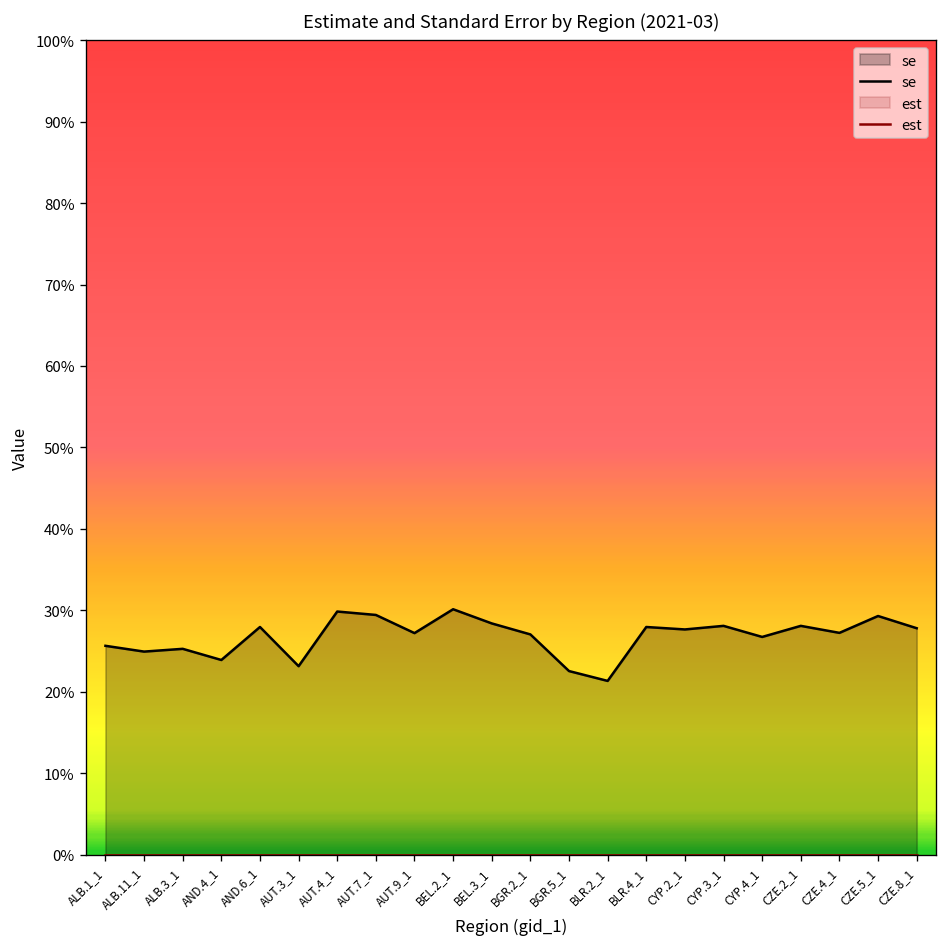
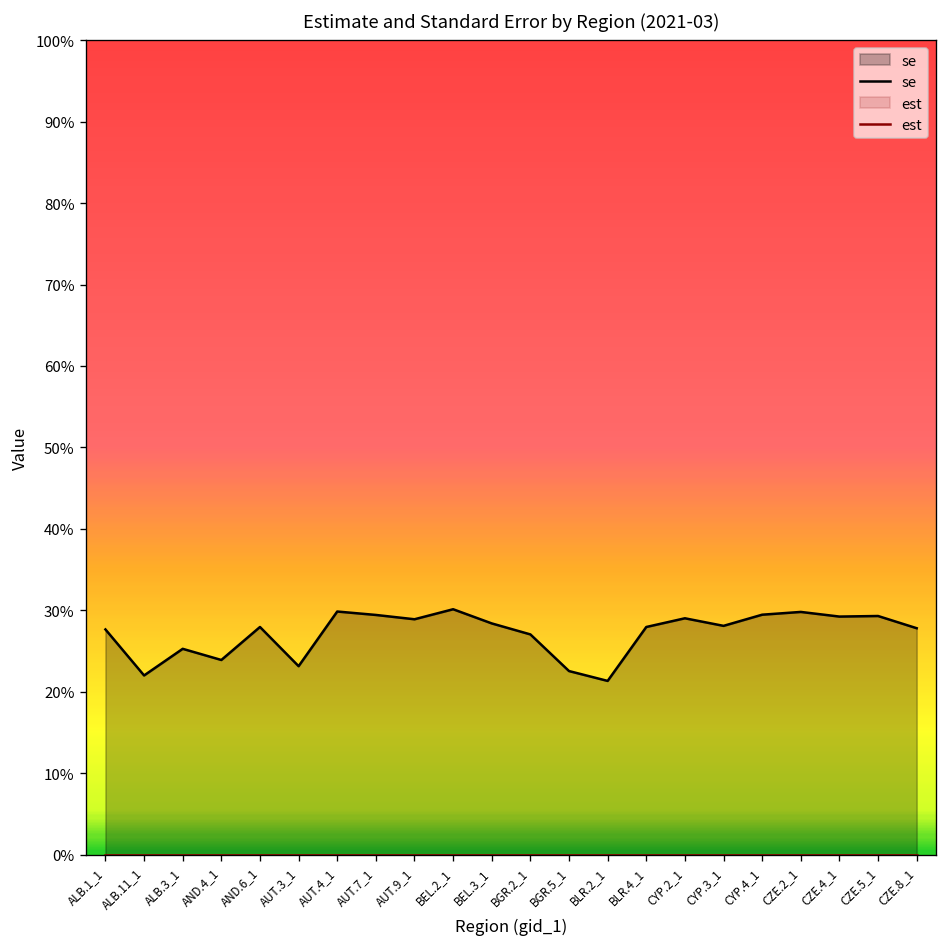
se, ALB.1_1: 26% -> 28%
se, ALB.11_1: 25% -> 22%
se, AUT.9_1: 27% -> 29%
se, CYP.2_1: 28% -> 29%
se, CYP.4_1: 27% -> 29%
se, CZE.2_1: 28% -> 30%
se, CZE.4_1: 27% -> 29%
